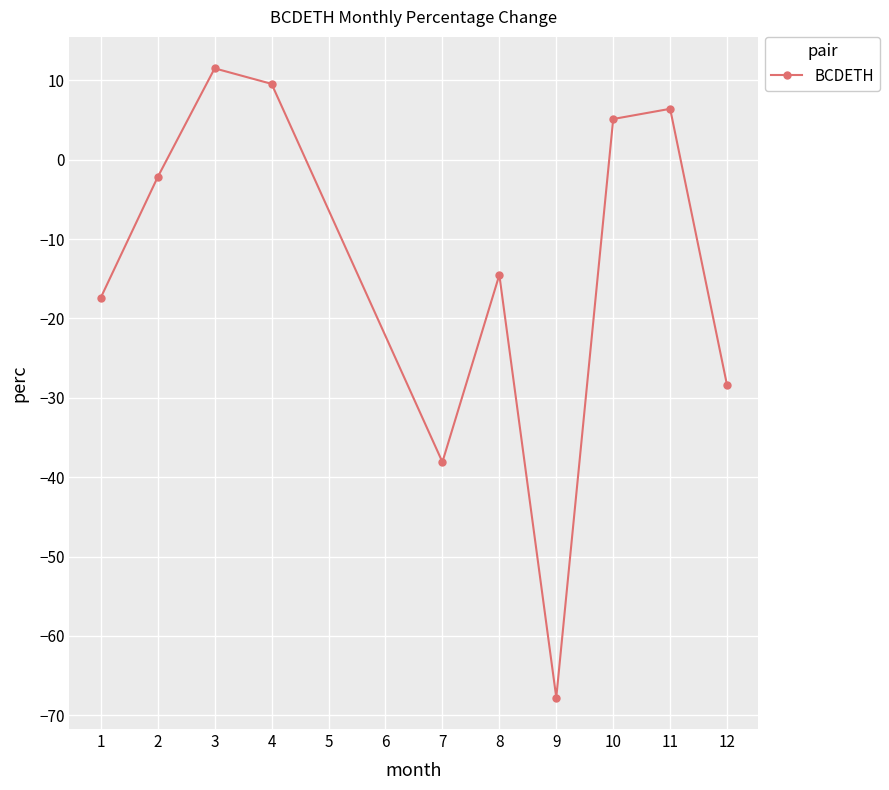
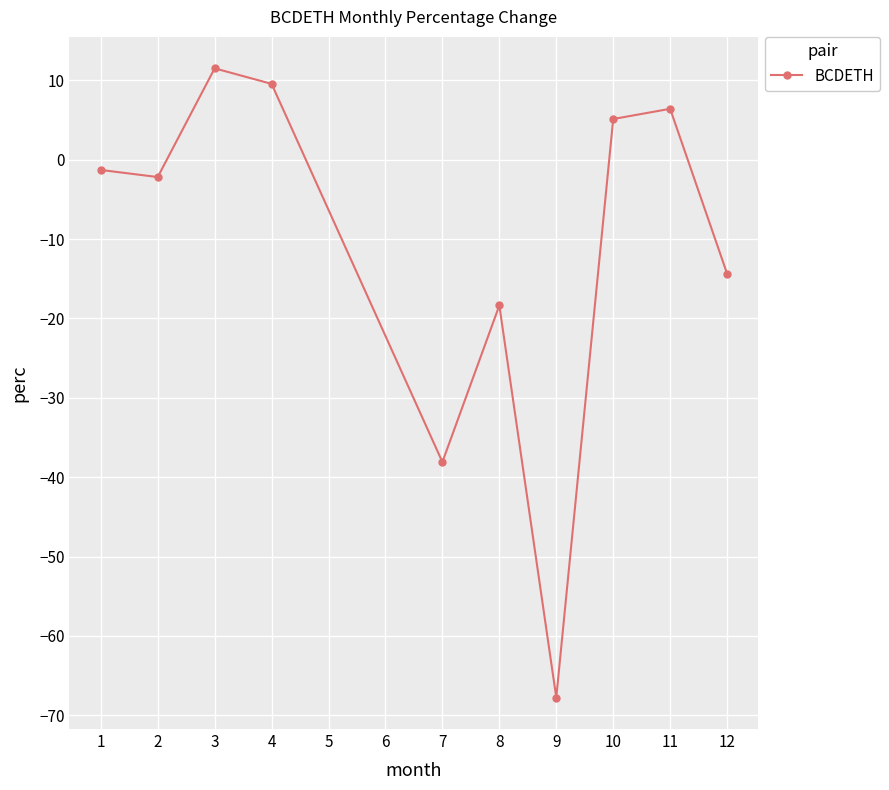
1: -17 -> -1
8: -15 -> -18
12: -28 -> -14
